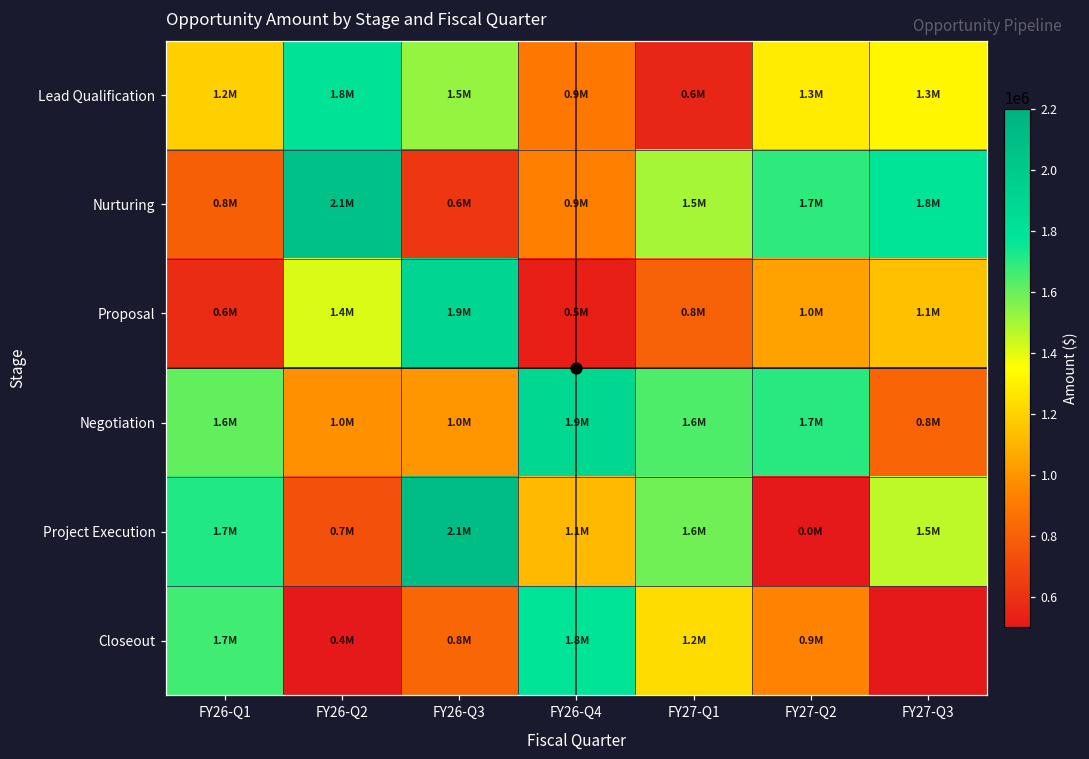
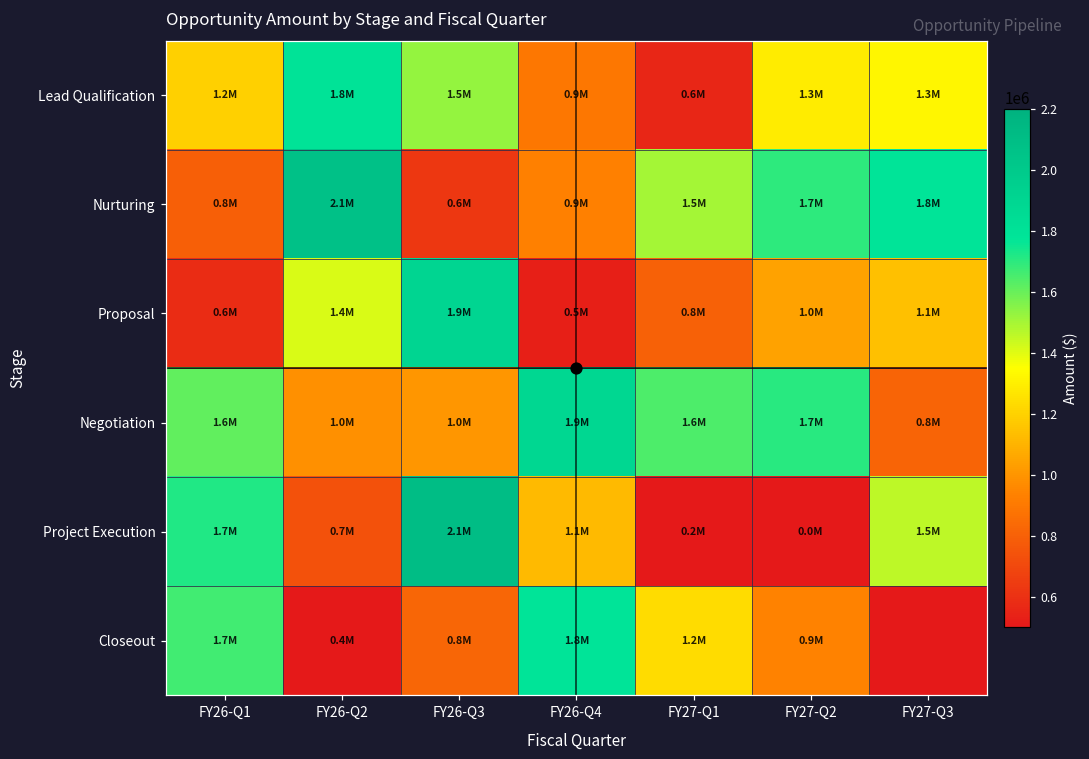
Project Execution, FY27-Q1: 1.6M -> 0.2M
